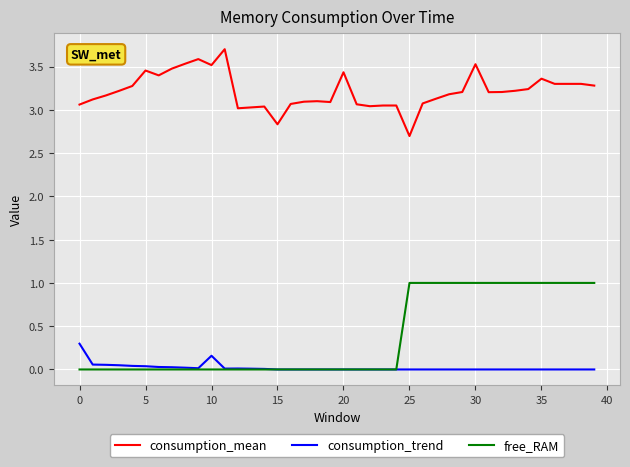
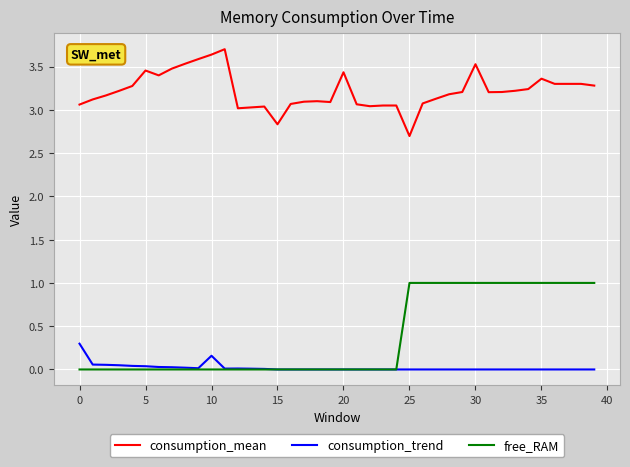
consumption_mean, 10: 3.5 -> 3.6
